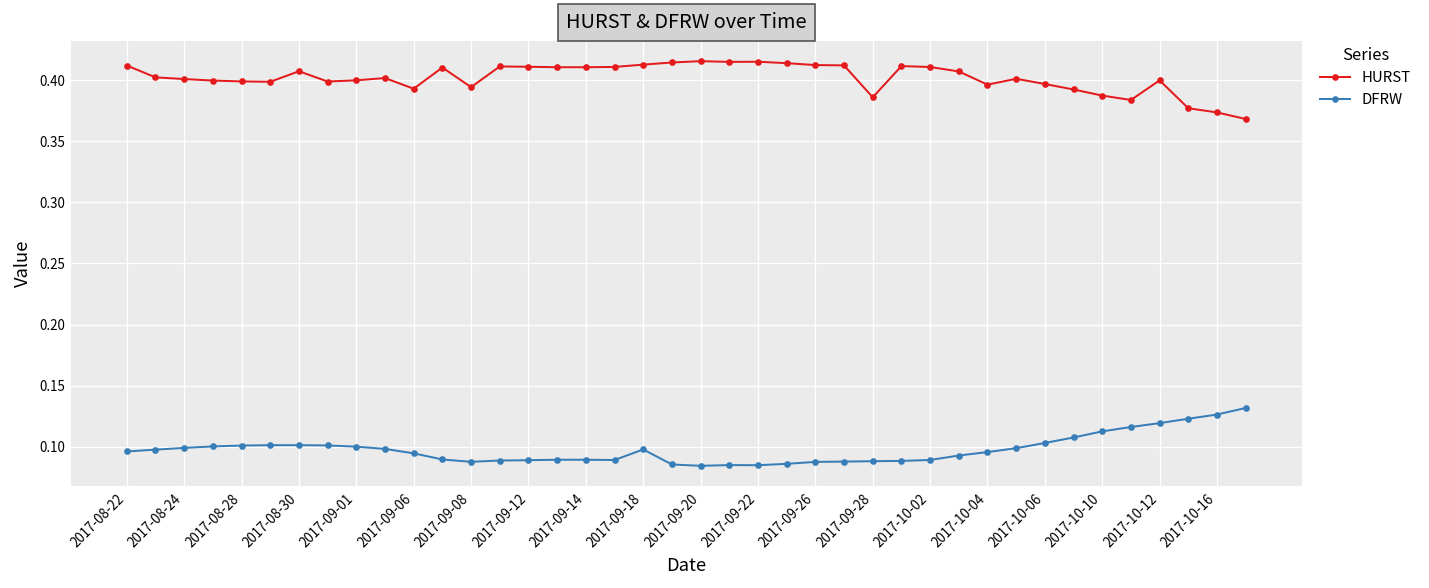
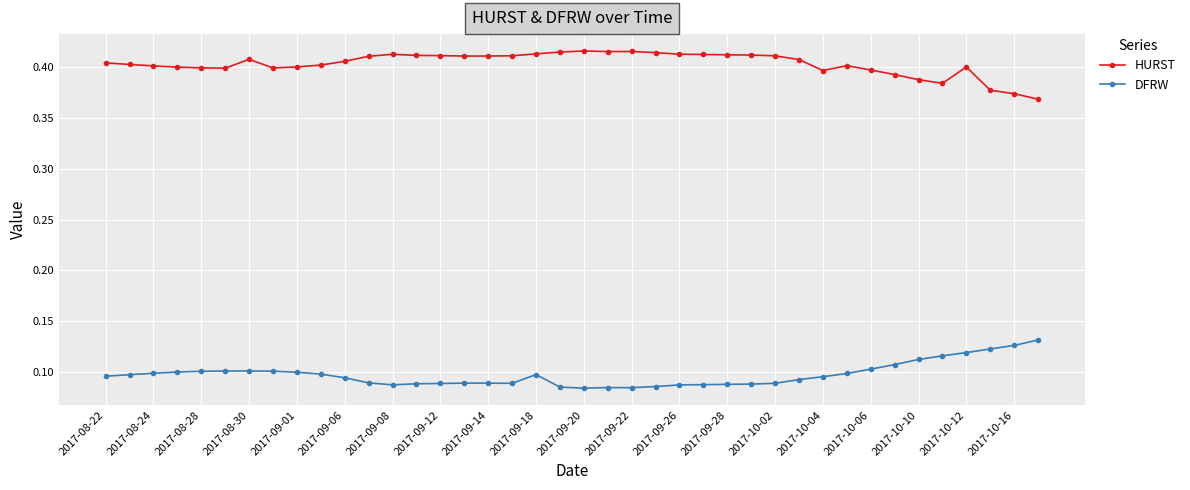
HURST, 2017-08-22: 0.412 -> 0.404
HURST, 2017-09-06: 0.393 -> 0.406
HURST, 2017-09-08: 0.394 -> 0.413
HURST, 2017-09-28: 0.386 -> 0.412
